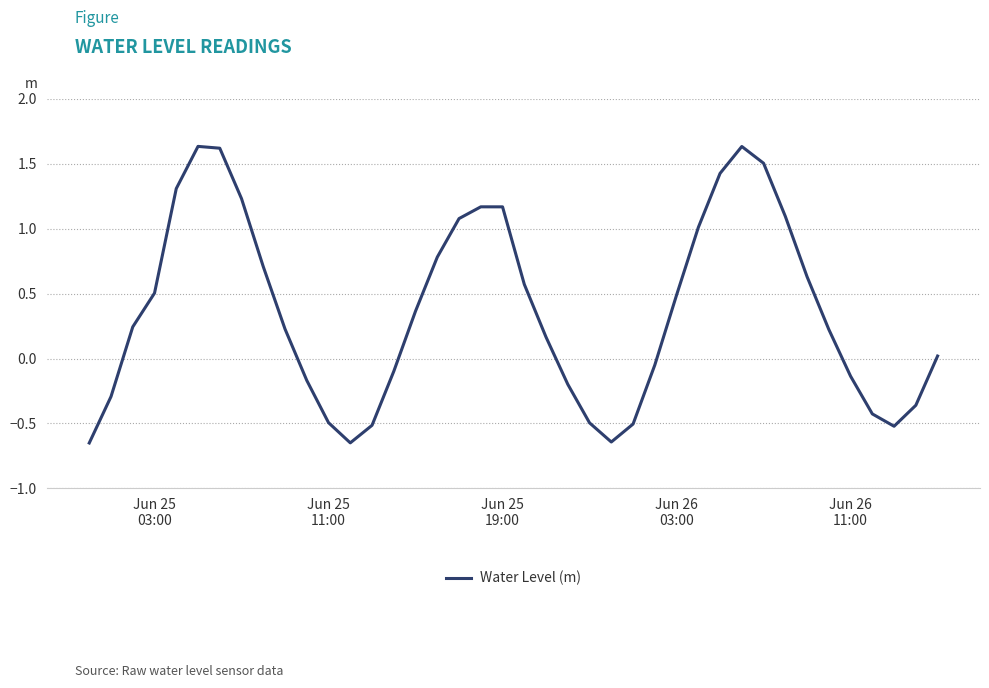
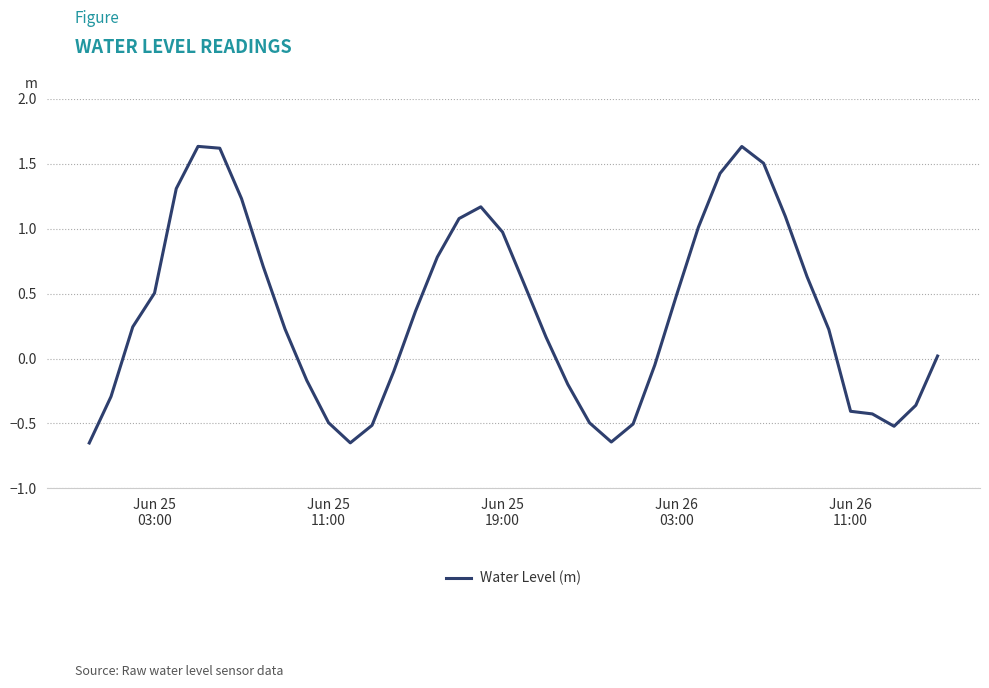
Jun 25 19:00: 1.17 -> 0.97
Jun 26 11:00: -0.14 -> -0.41
